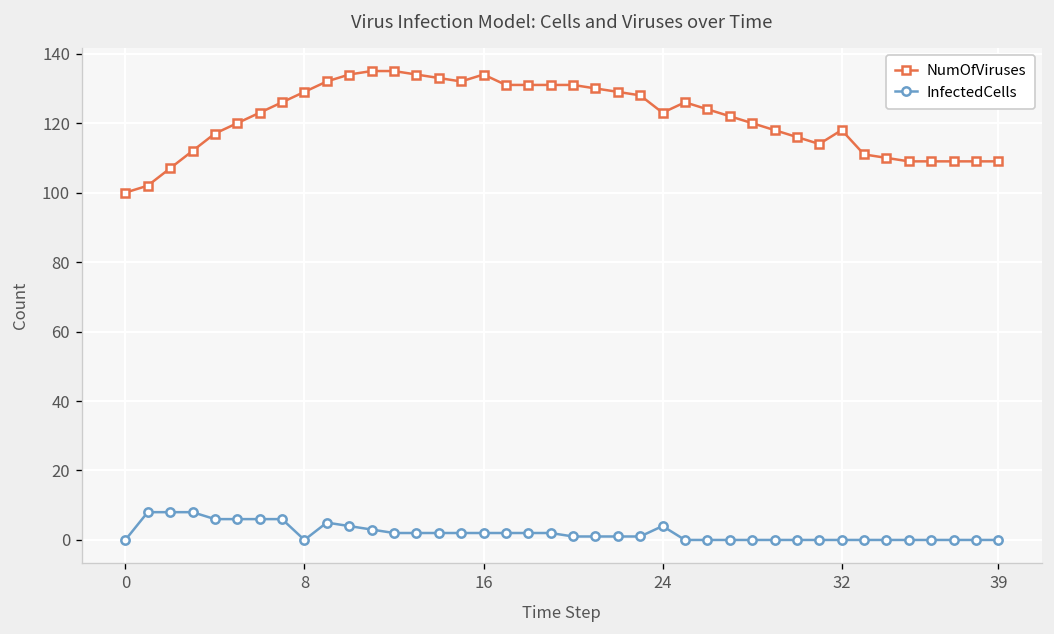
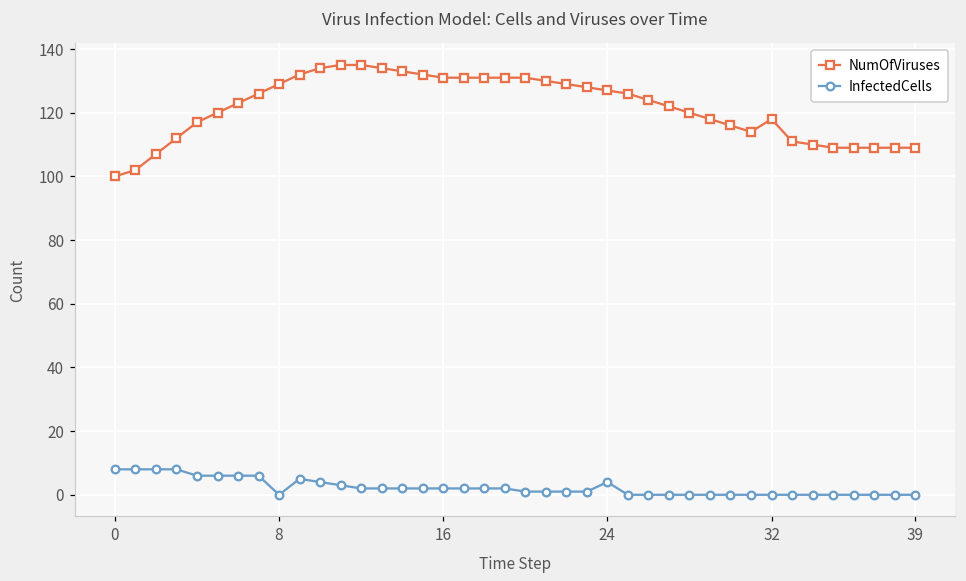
InfectedCells, 0: 0 -> 8
NumOfViruses, 16: 134 -> 131
NumOfViruses, 24: 123 -> 127
